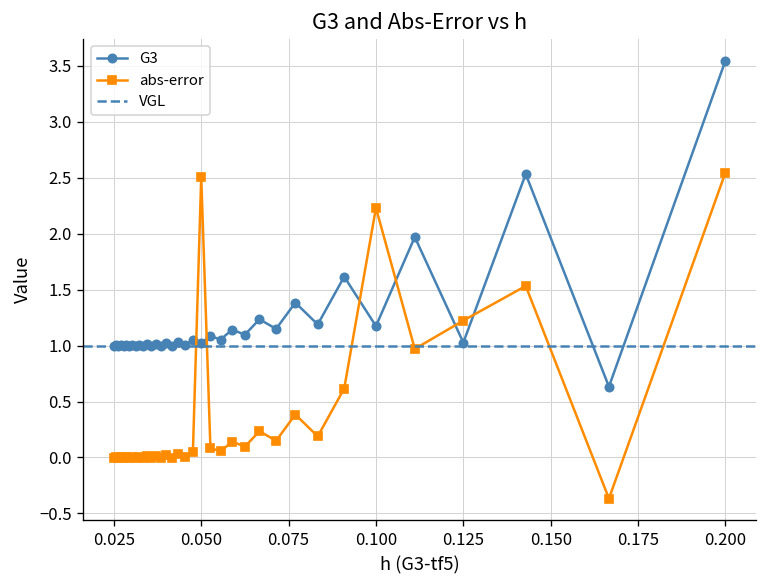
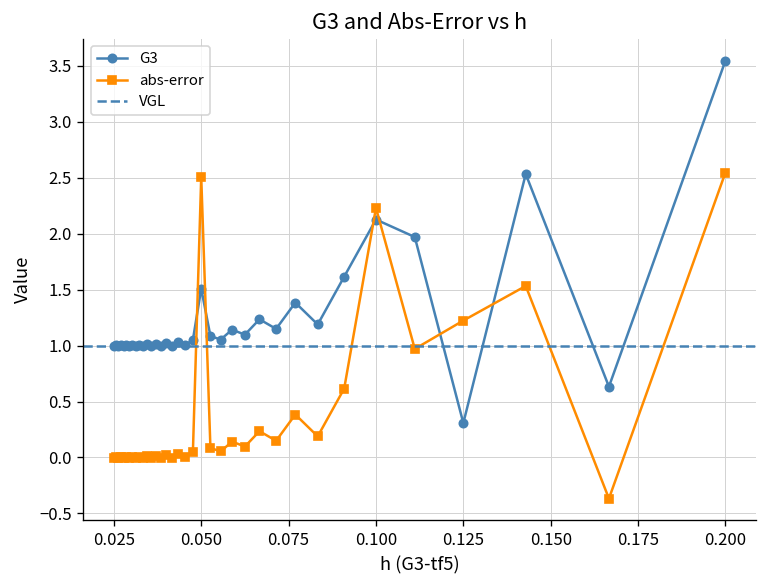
G3, 0.050: 1.0 -> 1.5
G3, 0.100: 1.2 -> 2.1
G3, 0.125: 1.0 -> 0.3
